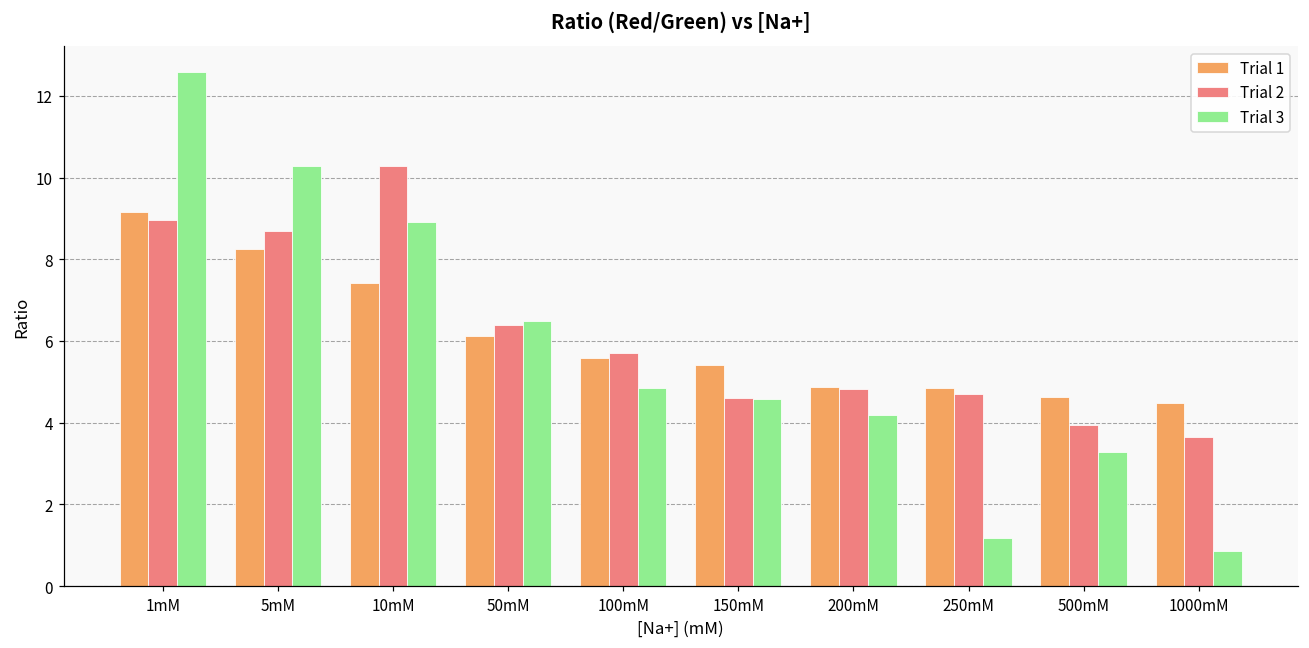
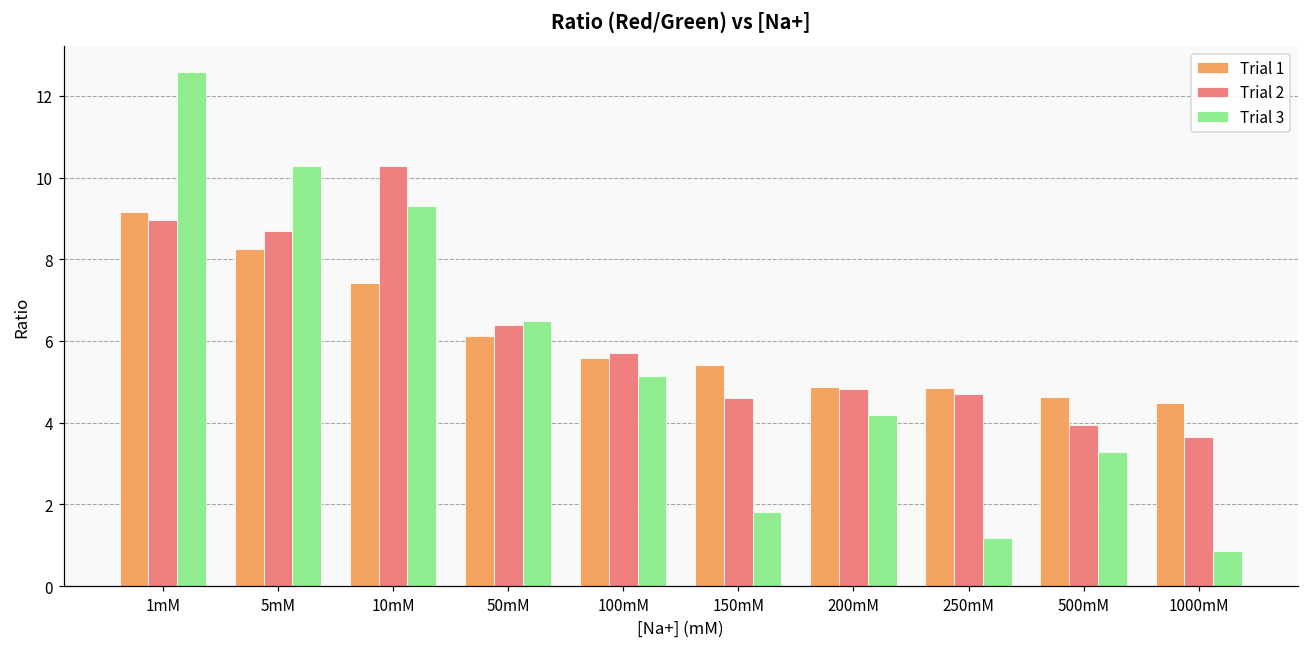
Trial 3, 10mM: 8.9 -> 9.3
Trial 3, 100mM: 4.8 -> 5.1
Trial 3, 150mM: 4.6 -> 1.8
